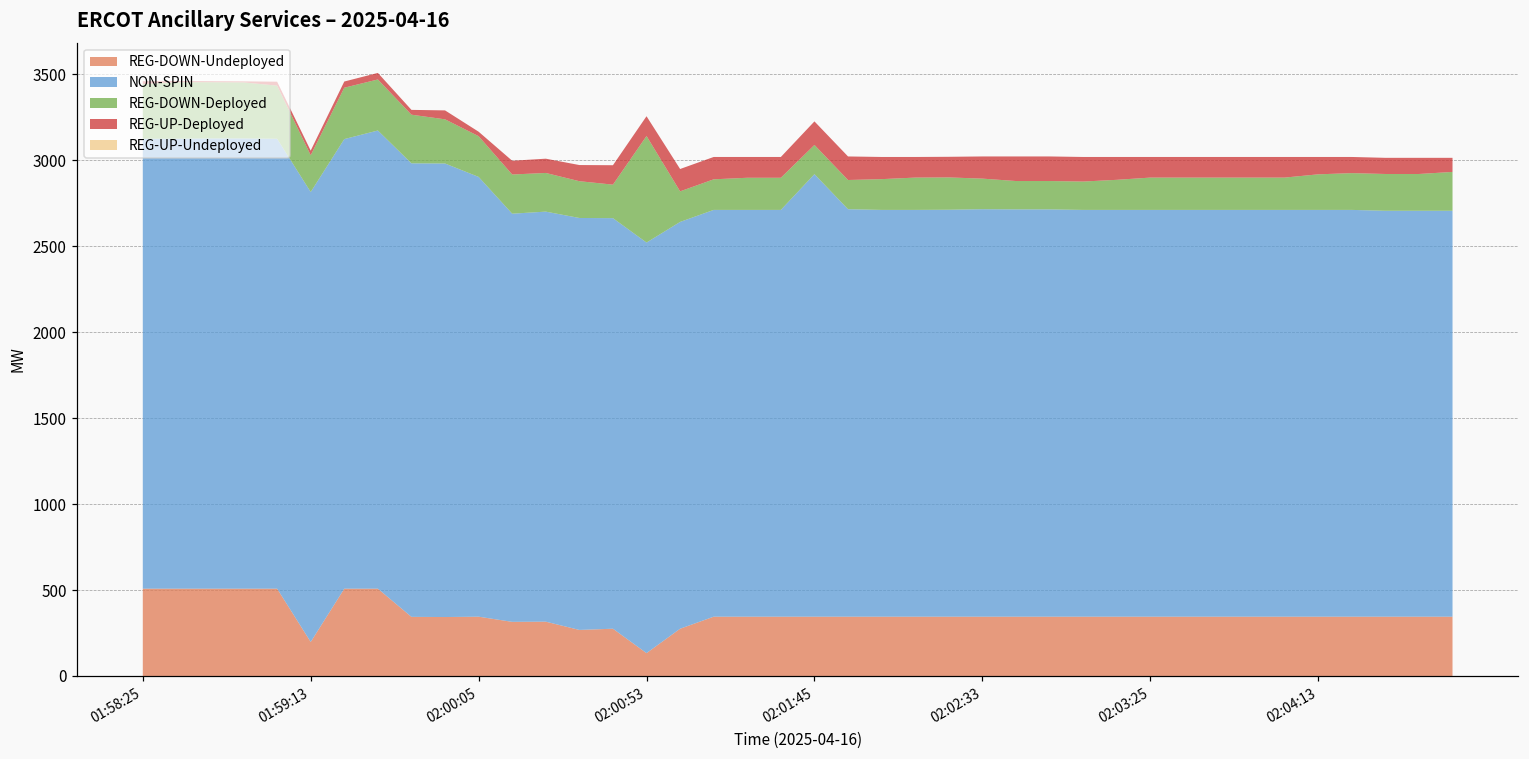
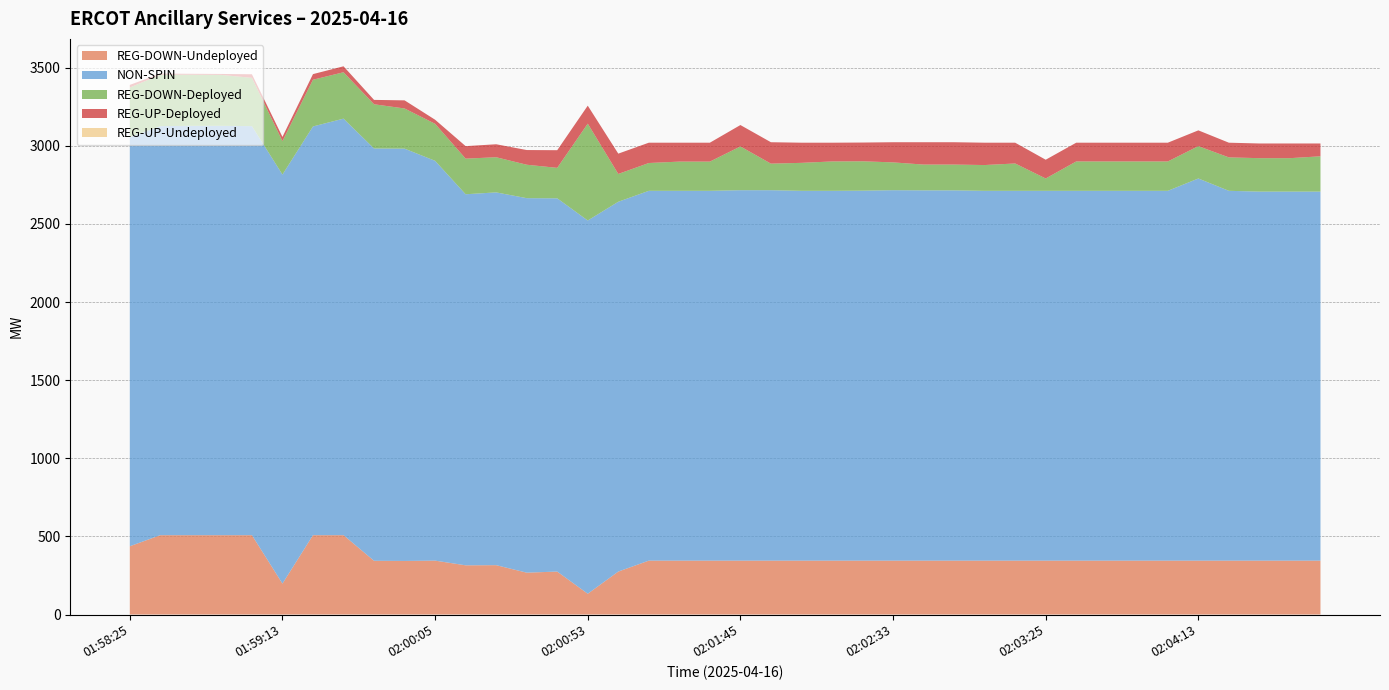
REG-DOWN-Undeployed, 01:58:25: 510 -> 440
NON-SPIN, 02:01:45: 2580 -> 2370
REG-DOWN-Deployed, 02:01:45: 170 -> 280
REG-DOWN-Deployed, 02:03:25: 190 -> 80
NON-SPIN, 02:04:13: 2370 -> 2450
